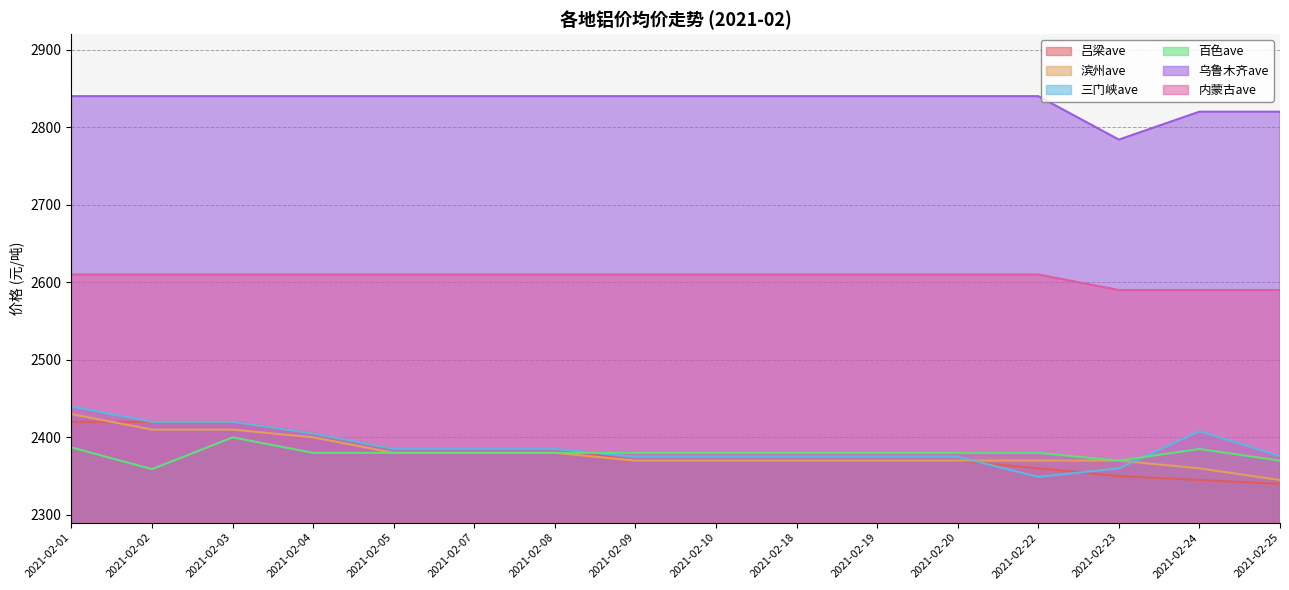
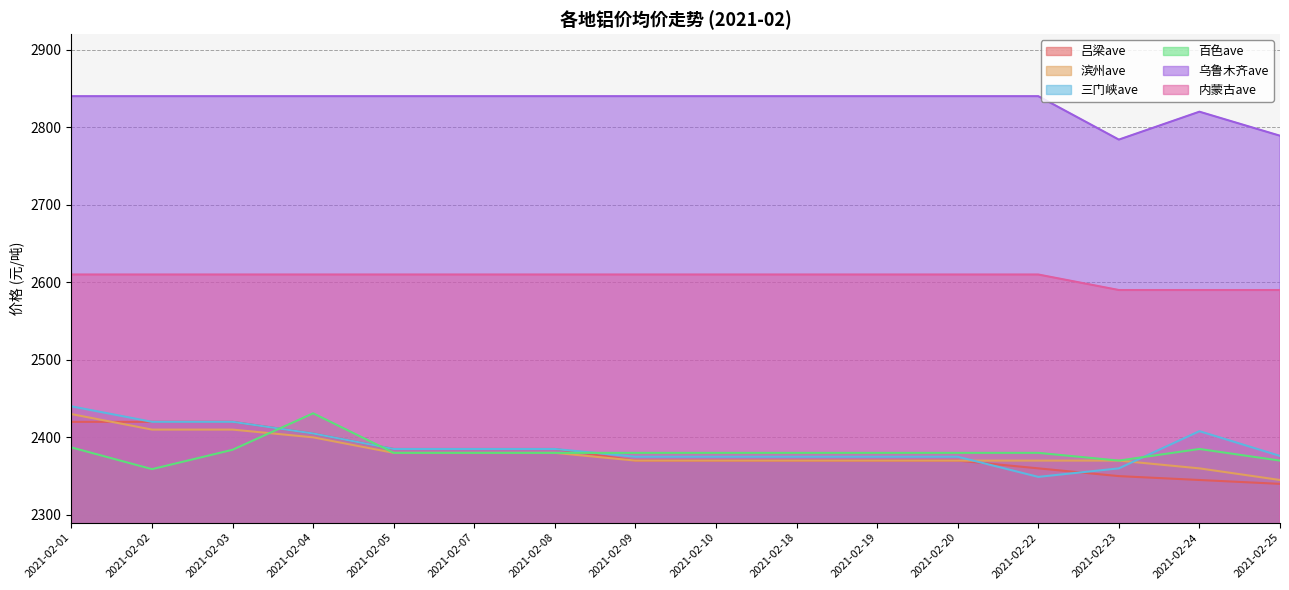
百色ave, 2021-02-03: 2400 -> 2380
百色ave, 2021-02-04: 2380 -> 2430
乌鲁木齐ave, 2021-02-25: 2820 -> 2790
